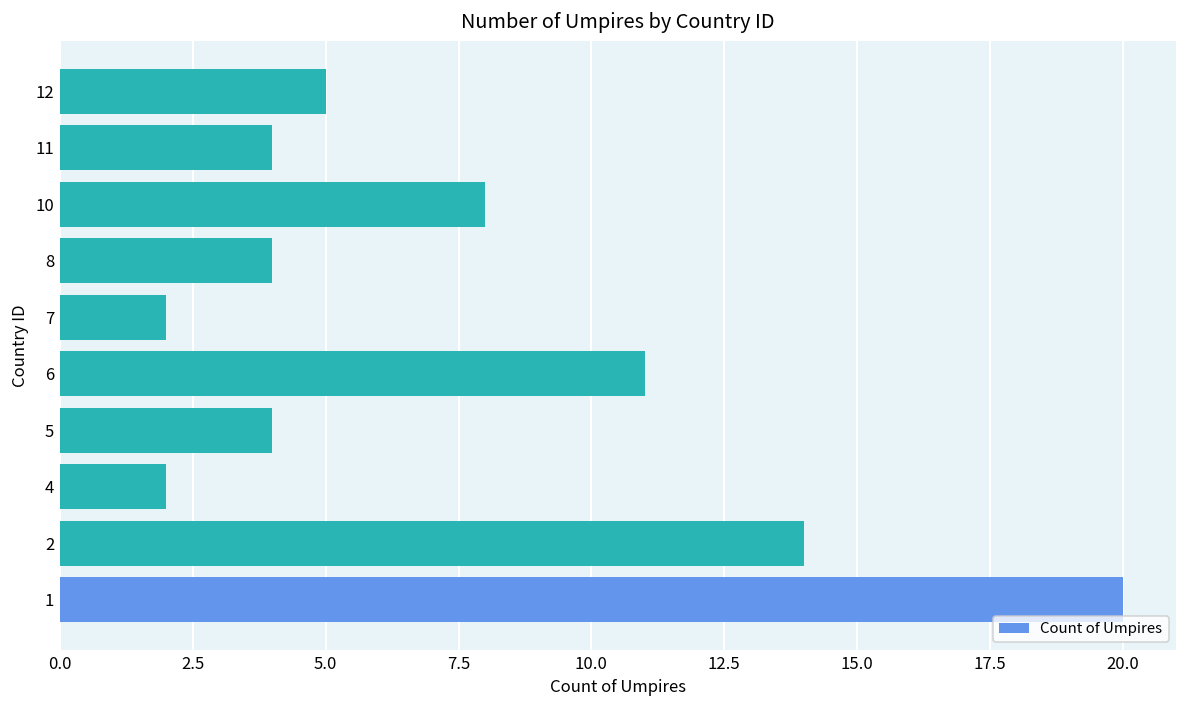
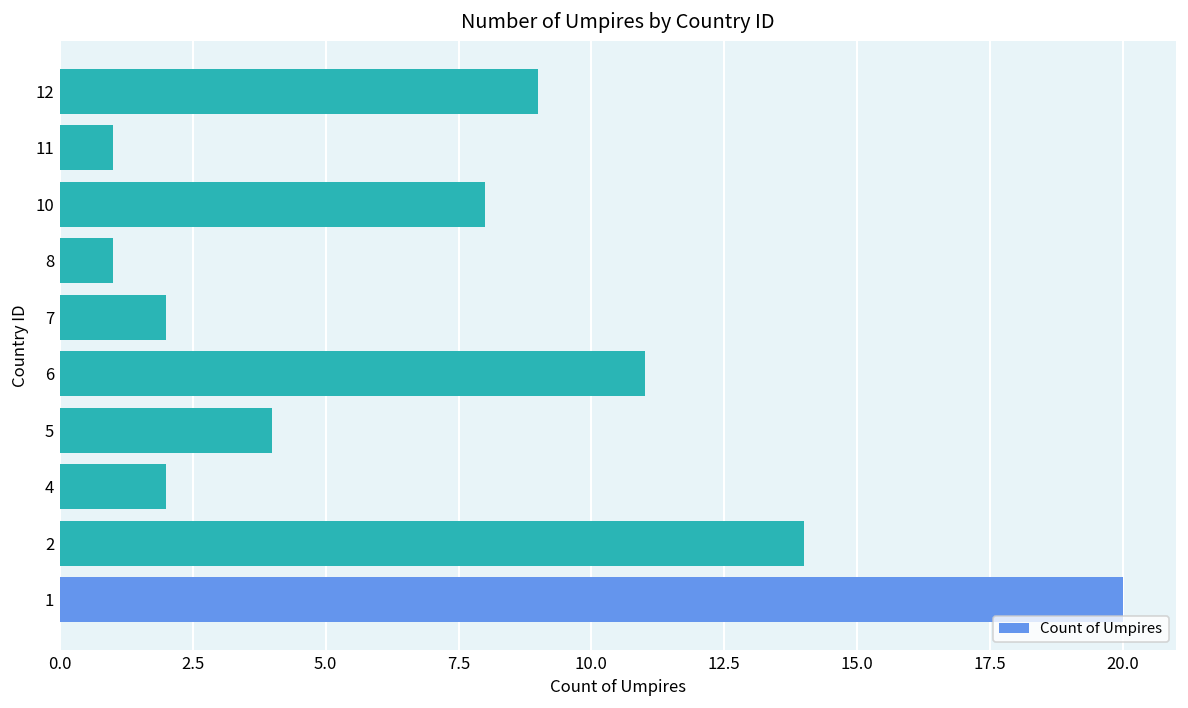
12: 5 -> 9
11: 4 -> 1
8: 4 -> 1
